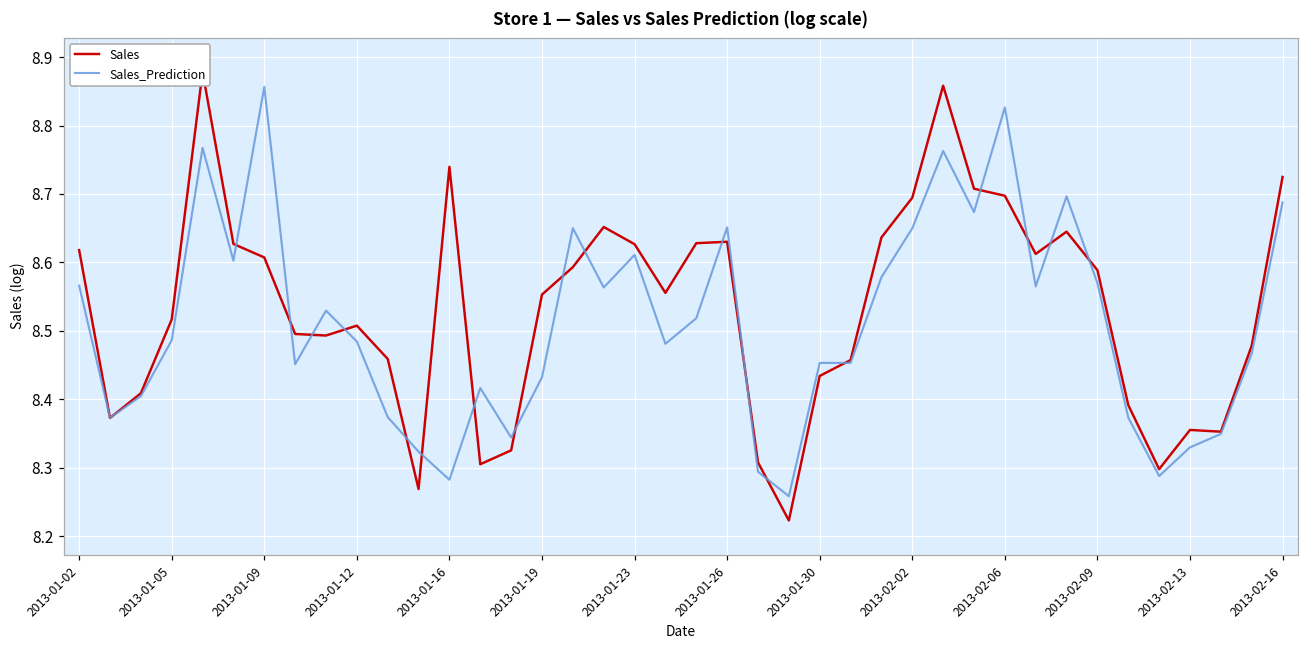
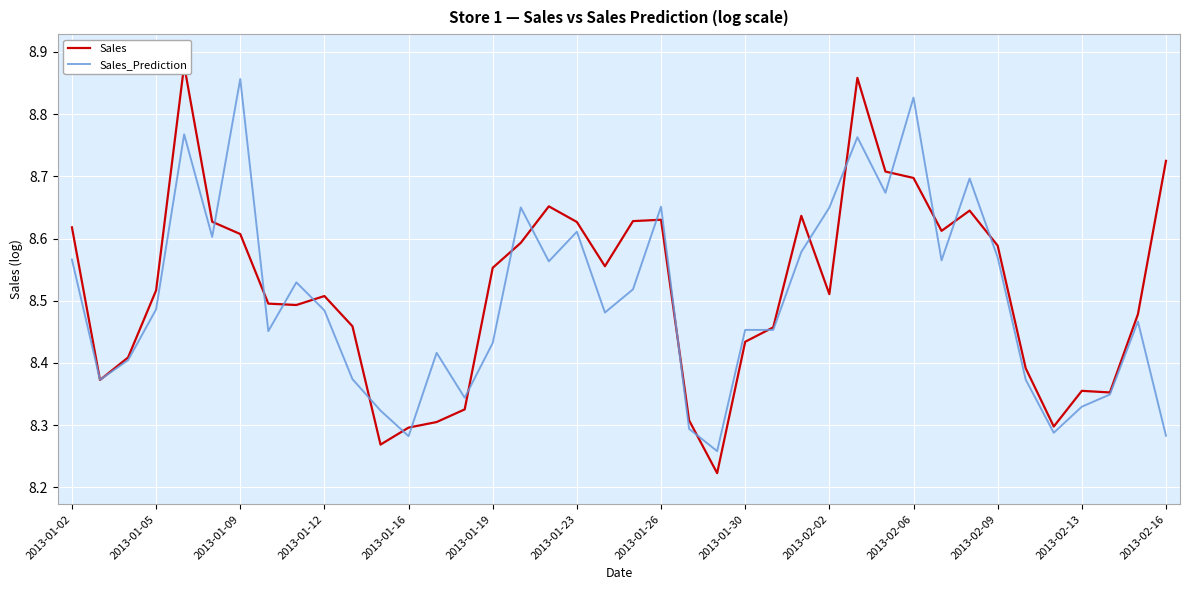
Sales, 2013-01-16: 8.74 -> 8.30
Sales, 2013-02-02: 8.69 -> 8.51
Sales_Prediction, 2013-02-16: 8.69 -> 8.28
